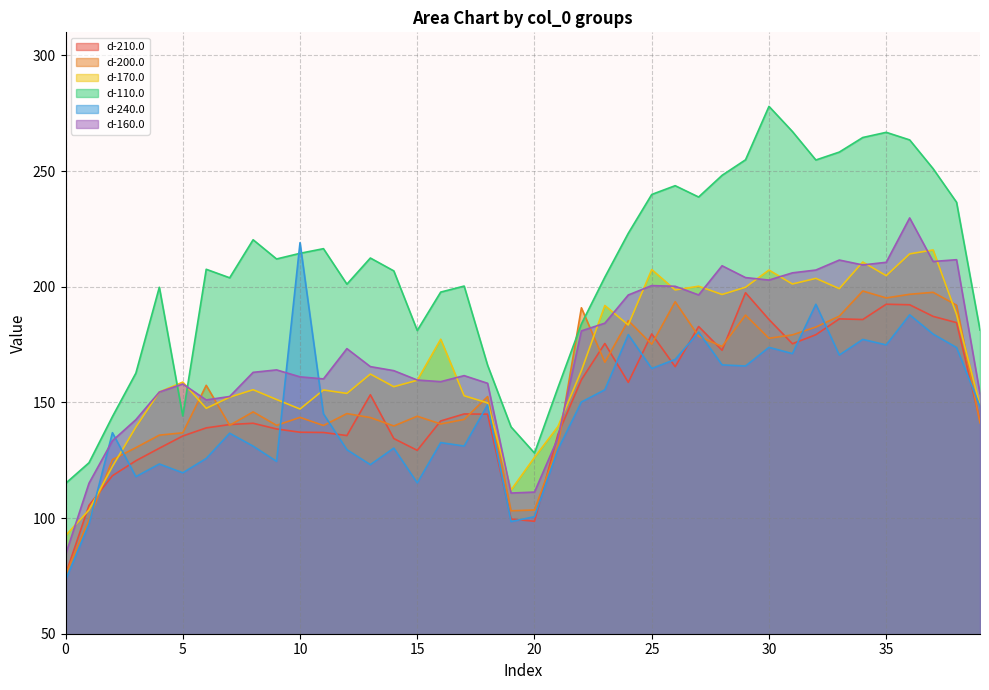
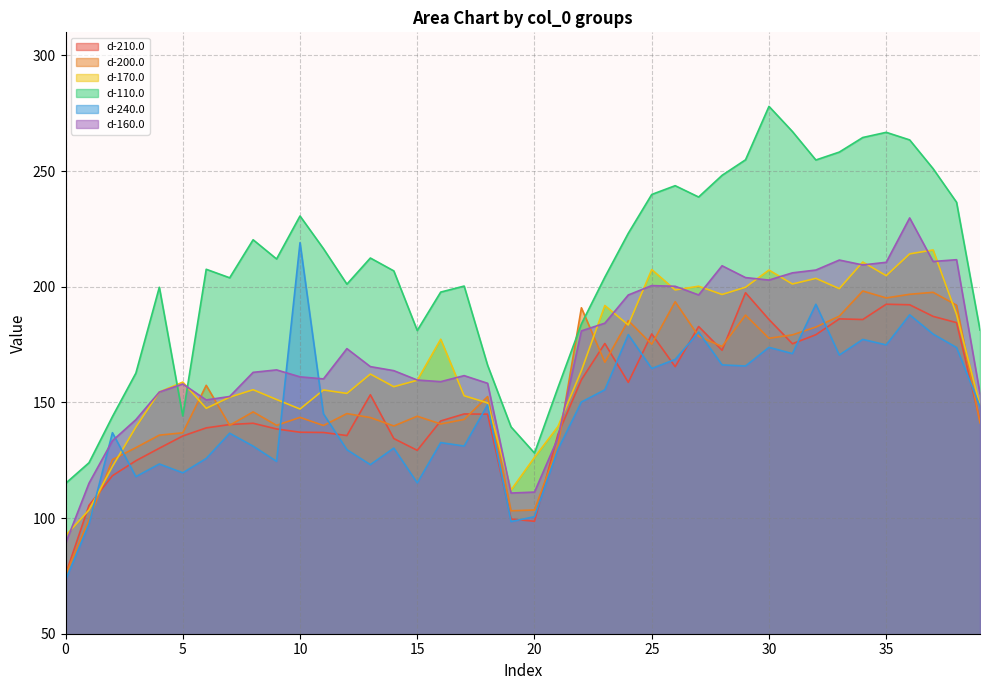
d-160.0, 0: 84 -> 89
d-110.0, 10: 214 -> 231
